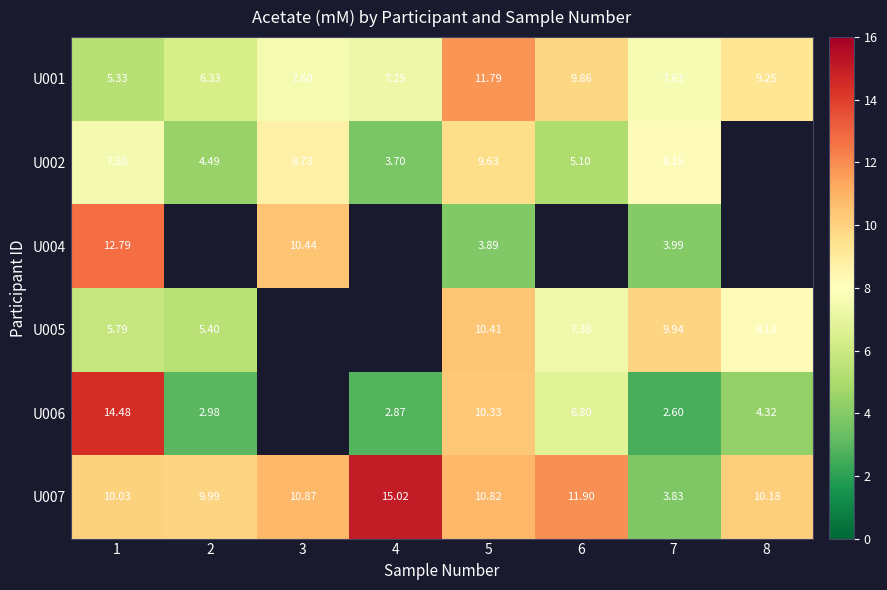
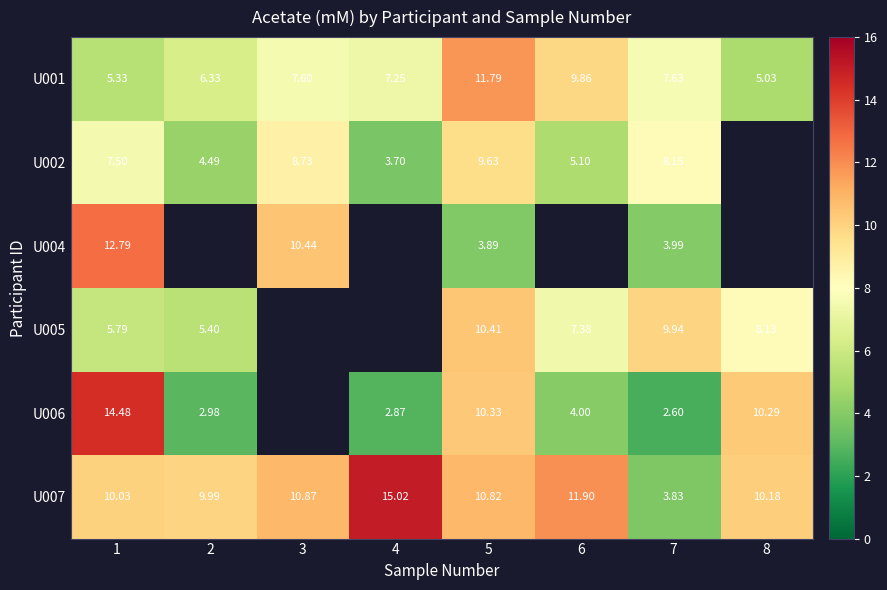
U001, 8: 9.25 -> 5.03
U006, 6: 6.80 -> 4.00
U006, 8: 4.32 -> 10.29
